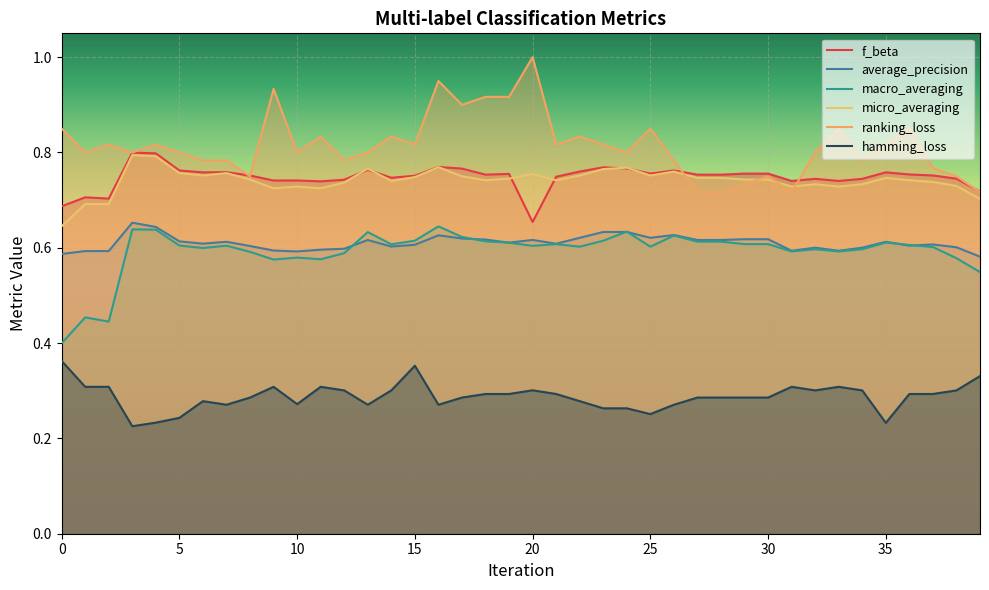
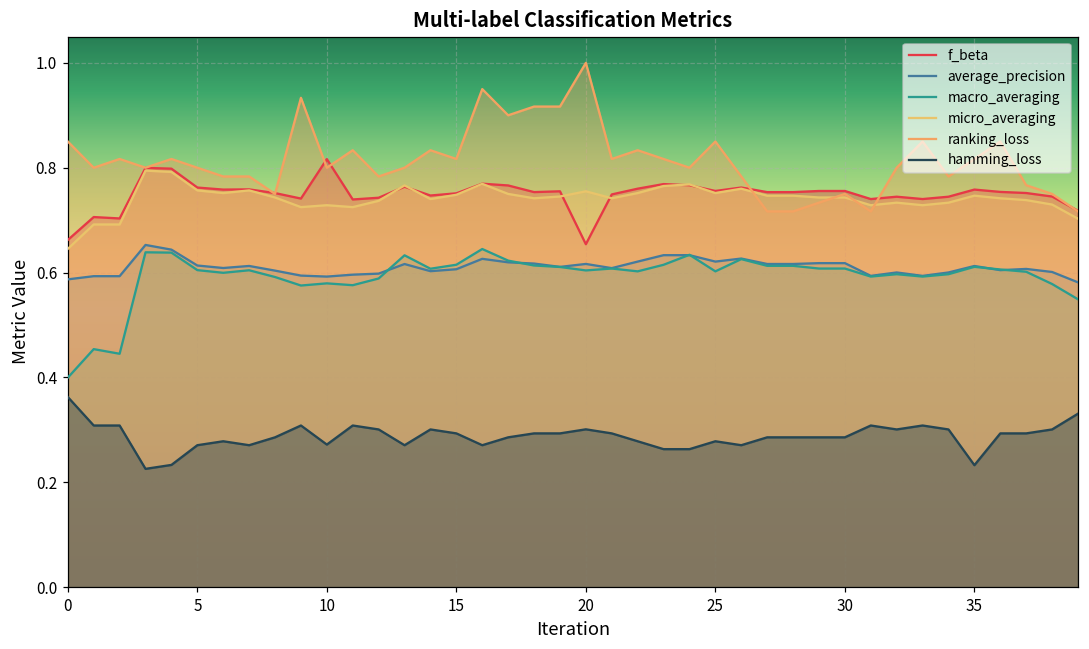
f_beta, 0: 0.69 -> 0.66
hamming_loss, 5: 0.24 -> 0.27
f_beta, 10: 0.74 -> 0.82
hamming_loss, 15: 0.35 -> 0.29
hamming_loss, 25: 0.25 -> 0.28
